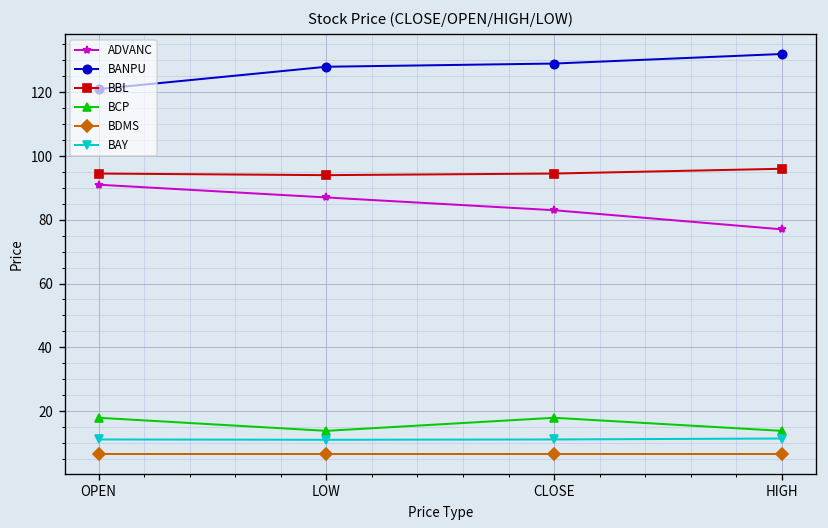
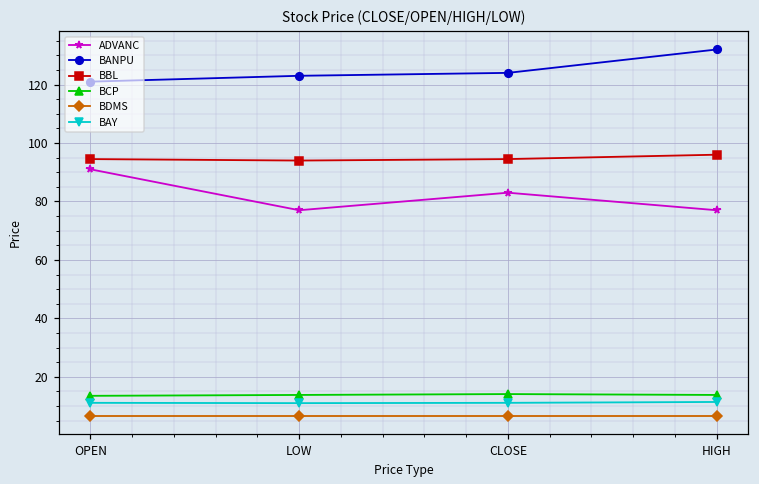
BCP, OPEN: 18 -> 14
ADVANC, LOW: 87 -> 77
BANPU, LOW: 128 -> 123
BANPU, CLOSE: 129 -> 124
BCP, CLOSE: 18 -> 14
